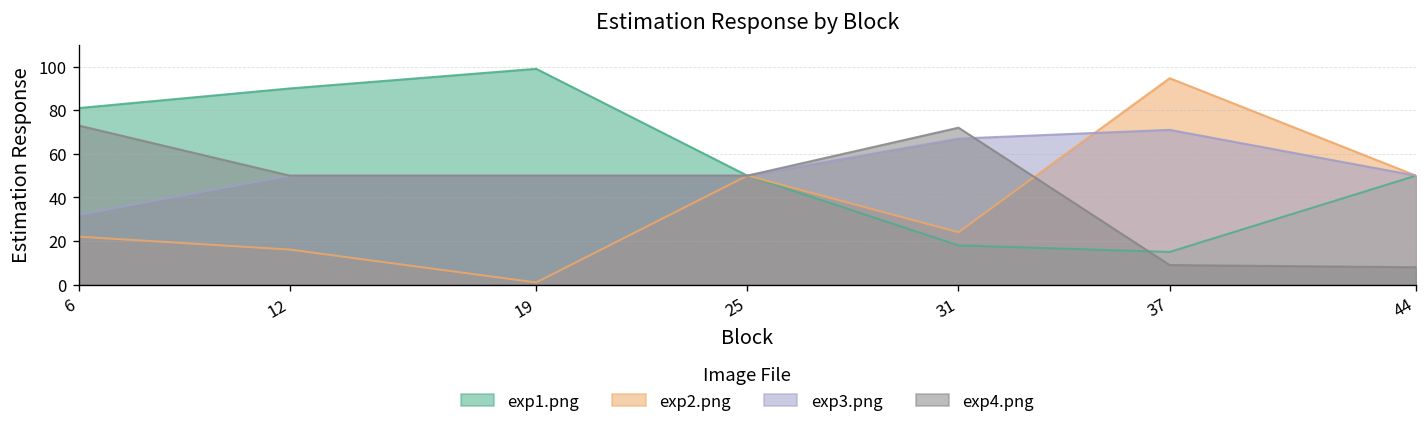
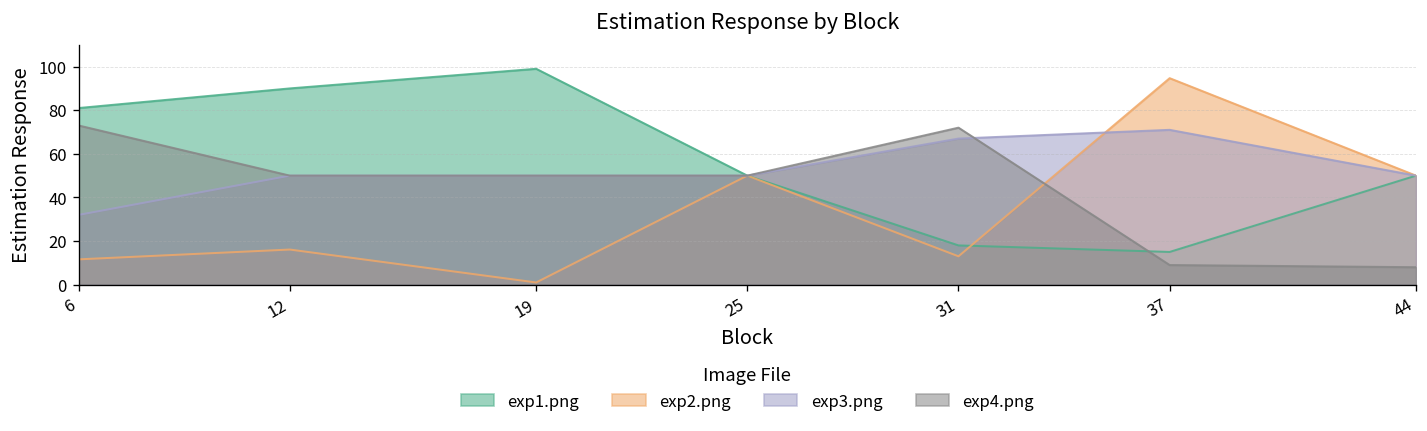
exp2.png, 6: 22 -> 12
exp2.png, 31: 24 -> 13
